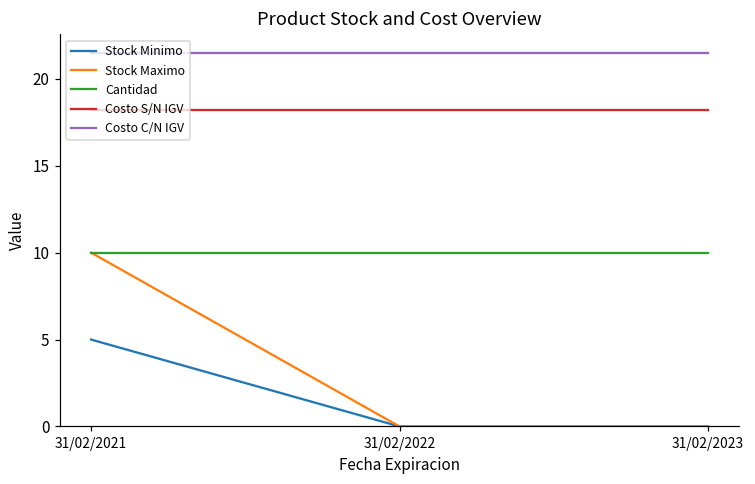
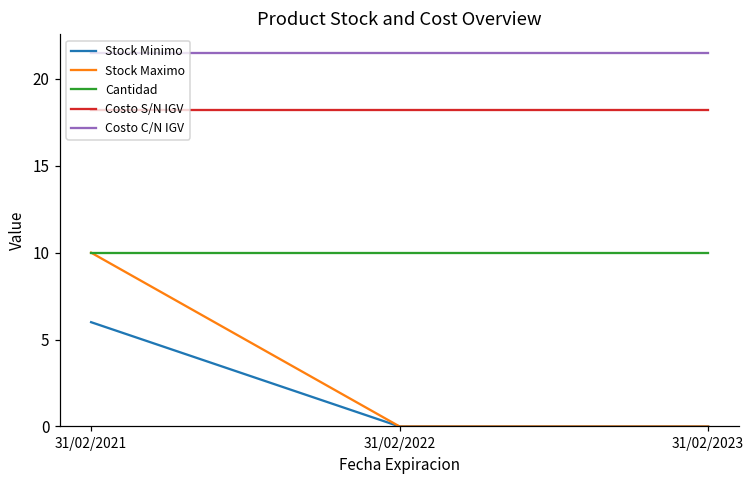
Stock Minimo, 31/02/2021: 5 -> 6
